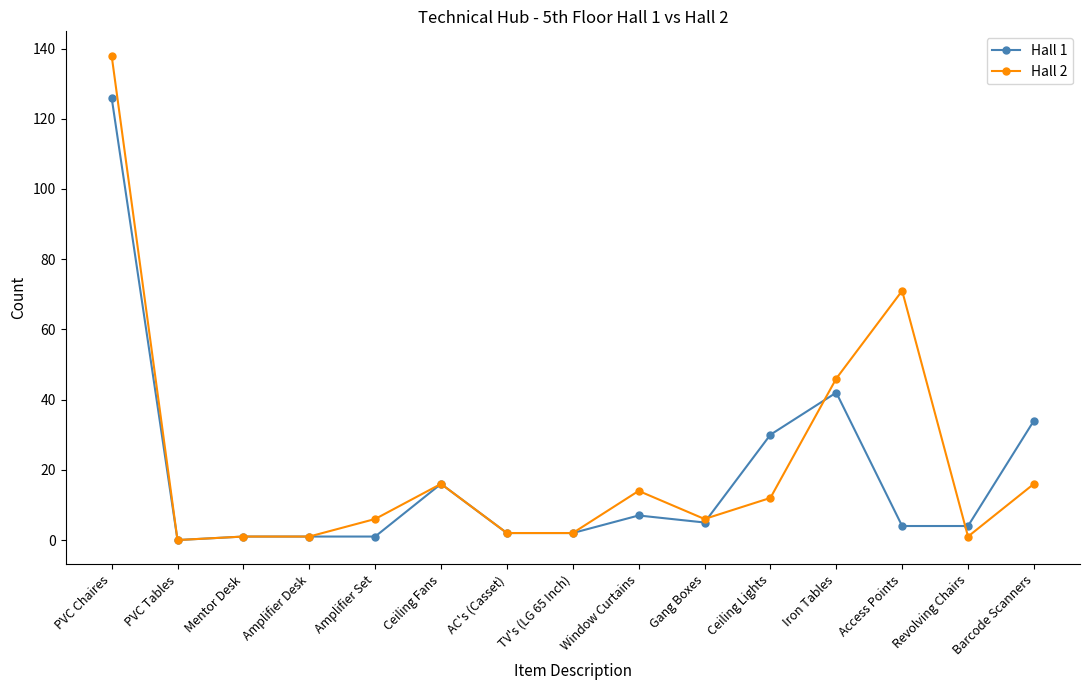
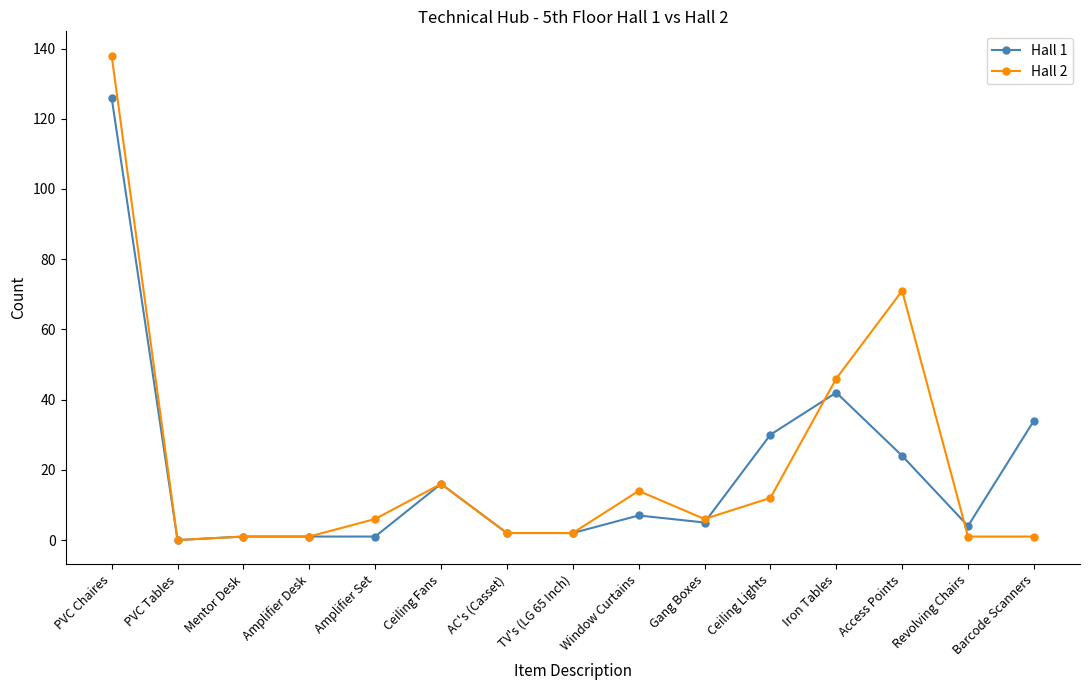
Hall 1, Access Points: 4 -> 24
Hall 2, Barcode Scanners: 16 -> 1
